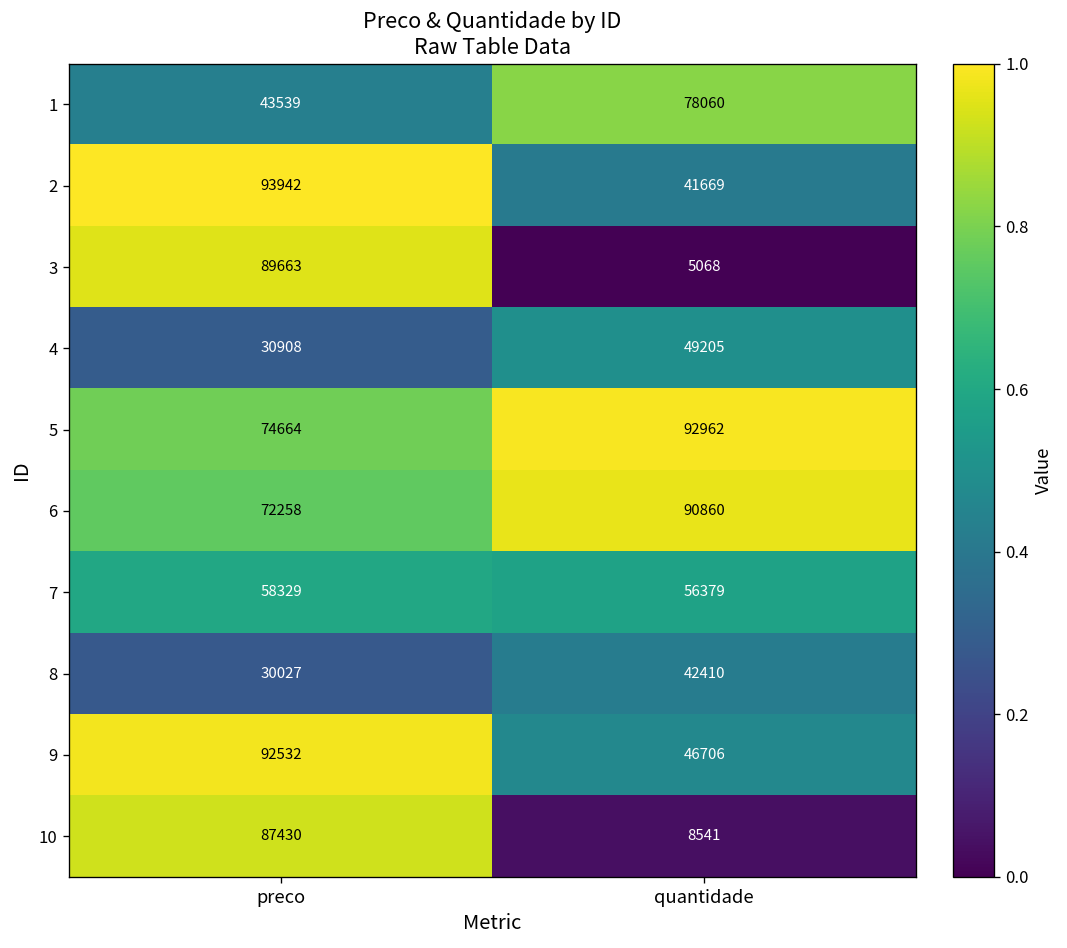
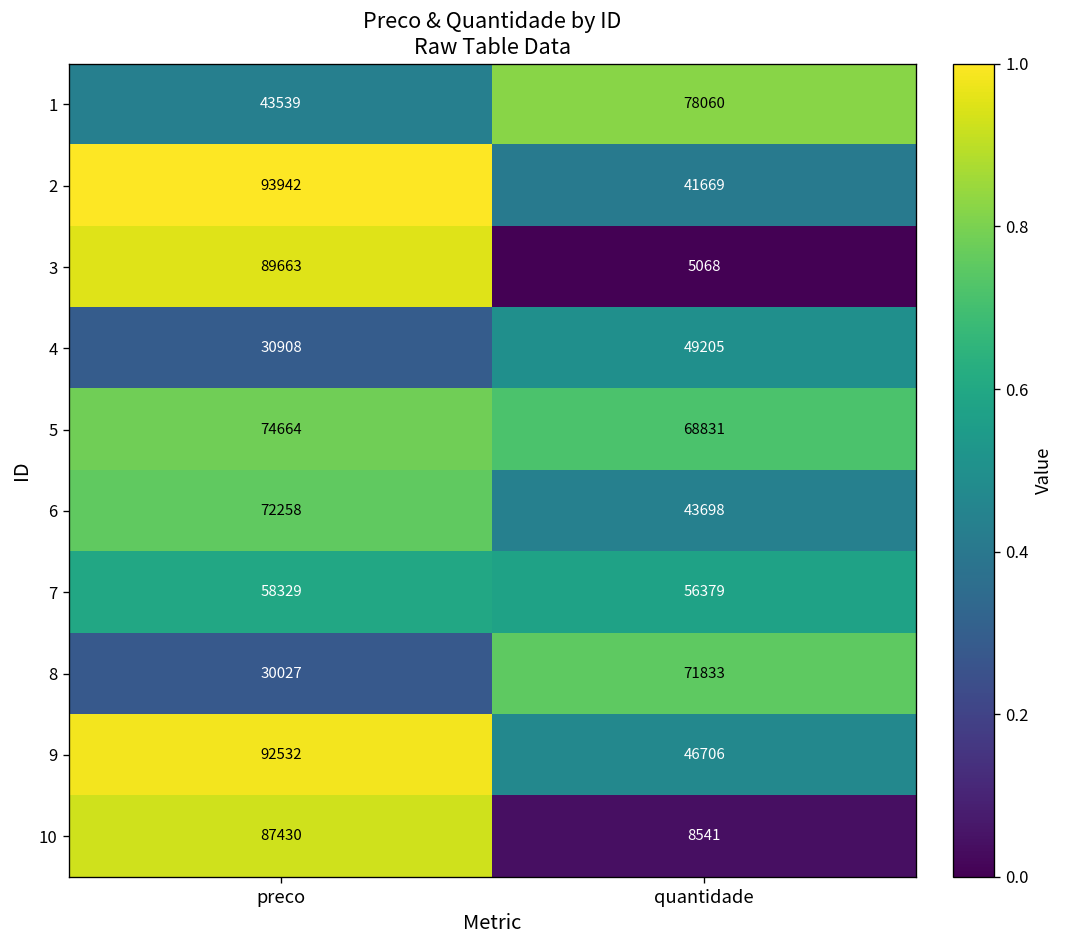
5, quantidade: 92962 -> 68831
6, quantidade: 90860 -> 43698
8, quantidade: 42410 -> 71833
